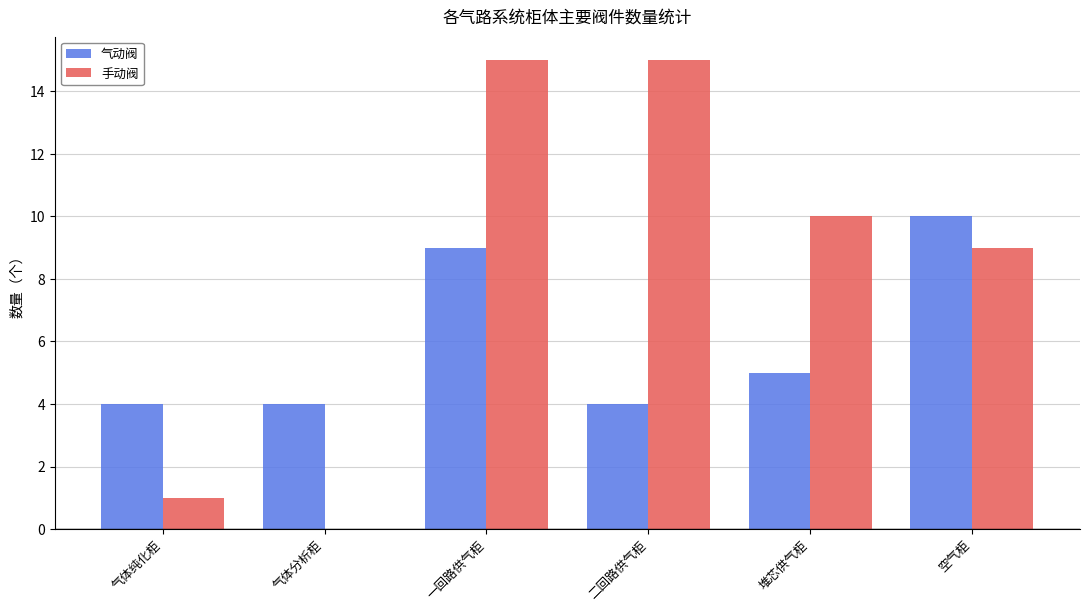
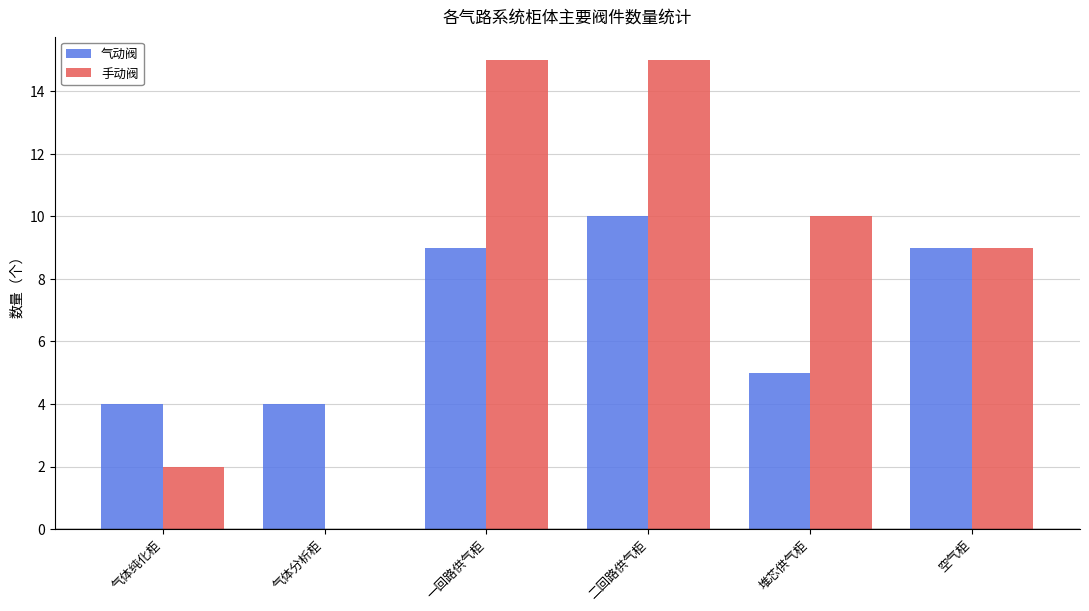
手动阀, 气体纯化柜: 1 -> 2
气动阀, 二回路供气柜: 4 -> 10
气动阀, 空气柜: 10 -> 9
